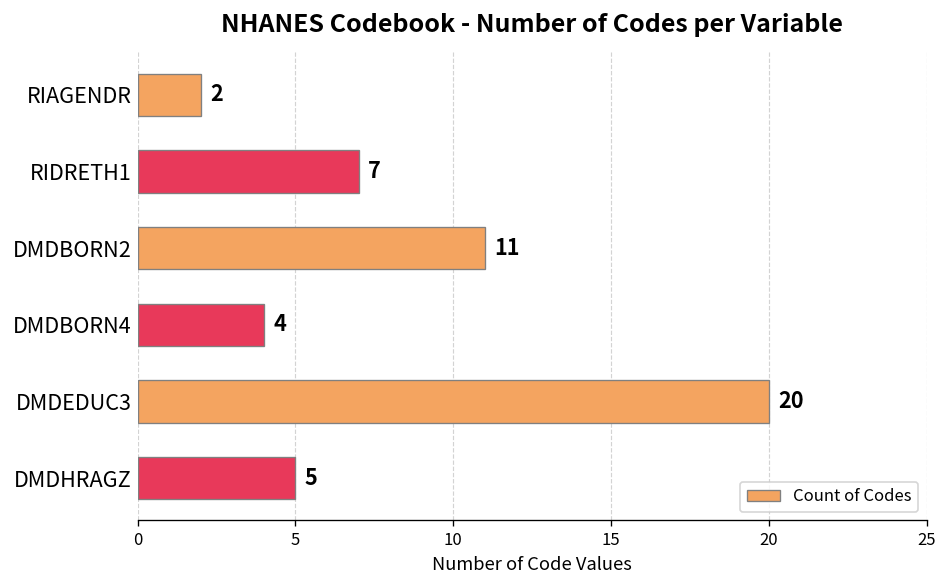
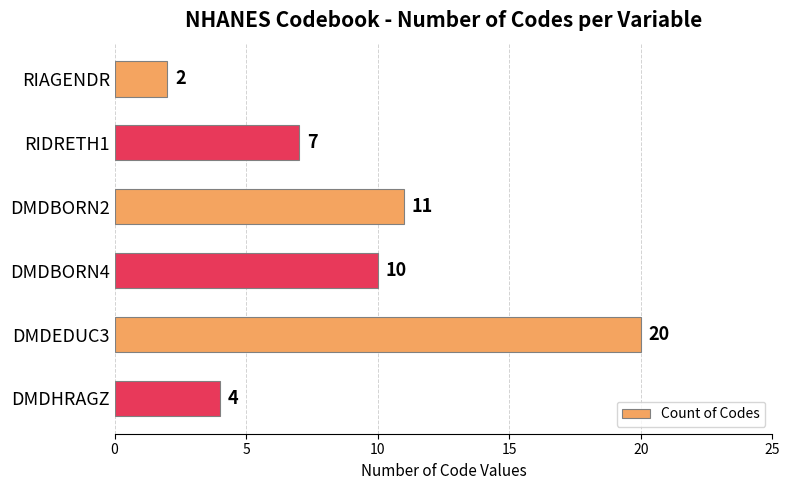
DMDBORN4: 4 -> 10
DMDHRAGZ: 5 -> 4
